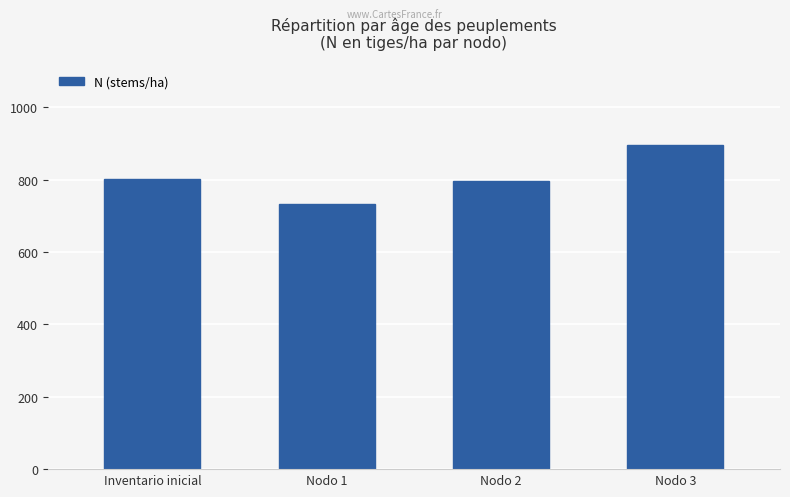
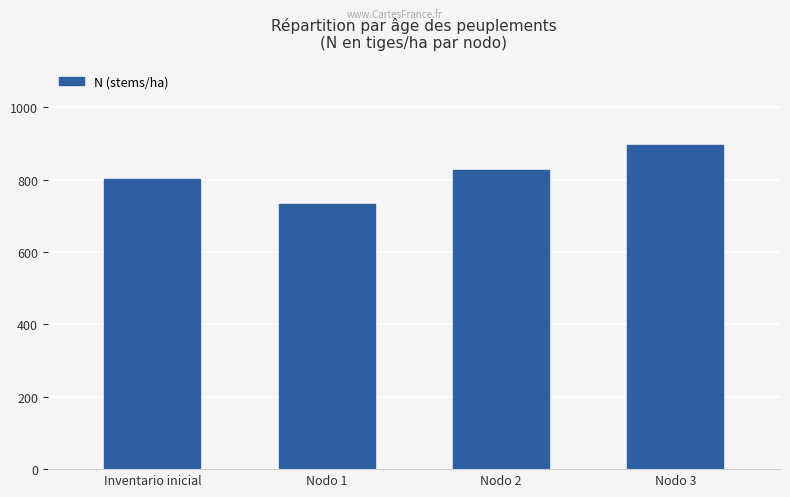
Nodo 2: 800 -> 830
